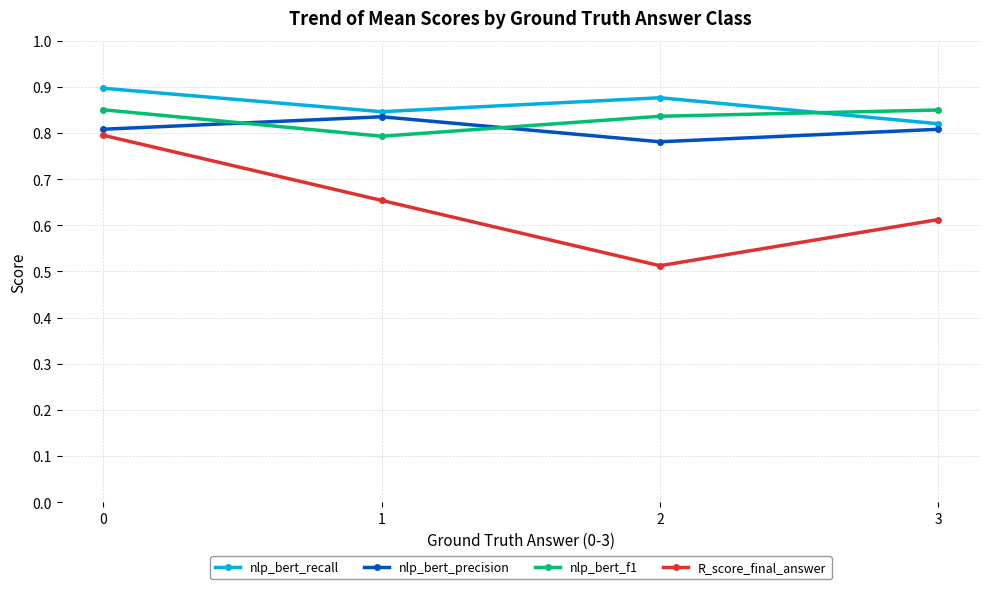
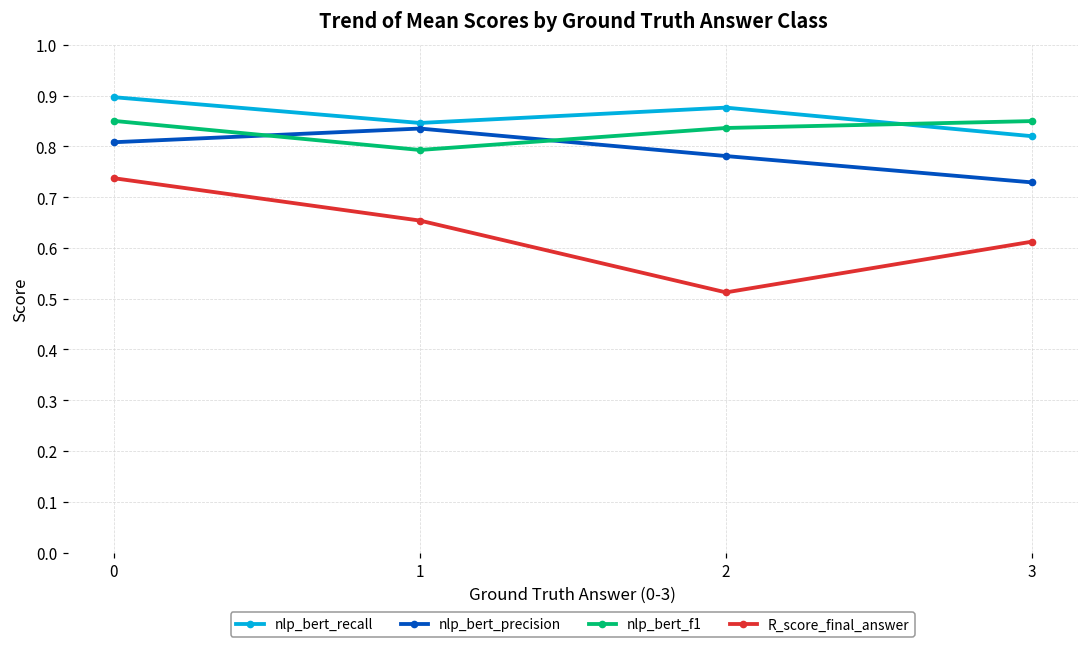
R_score_final_answer, 0: 0.80 -> 0.74
nlp_bert_precision, 3: 0.81 -> 0.73
